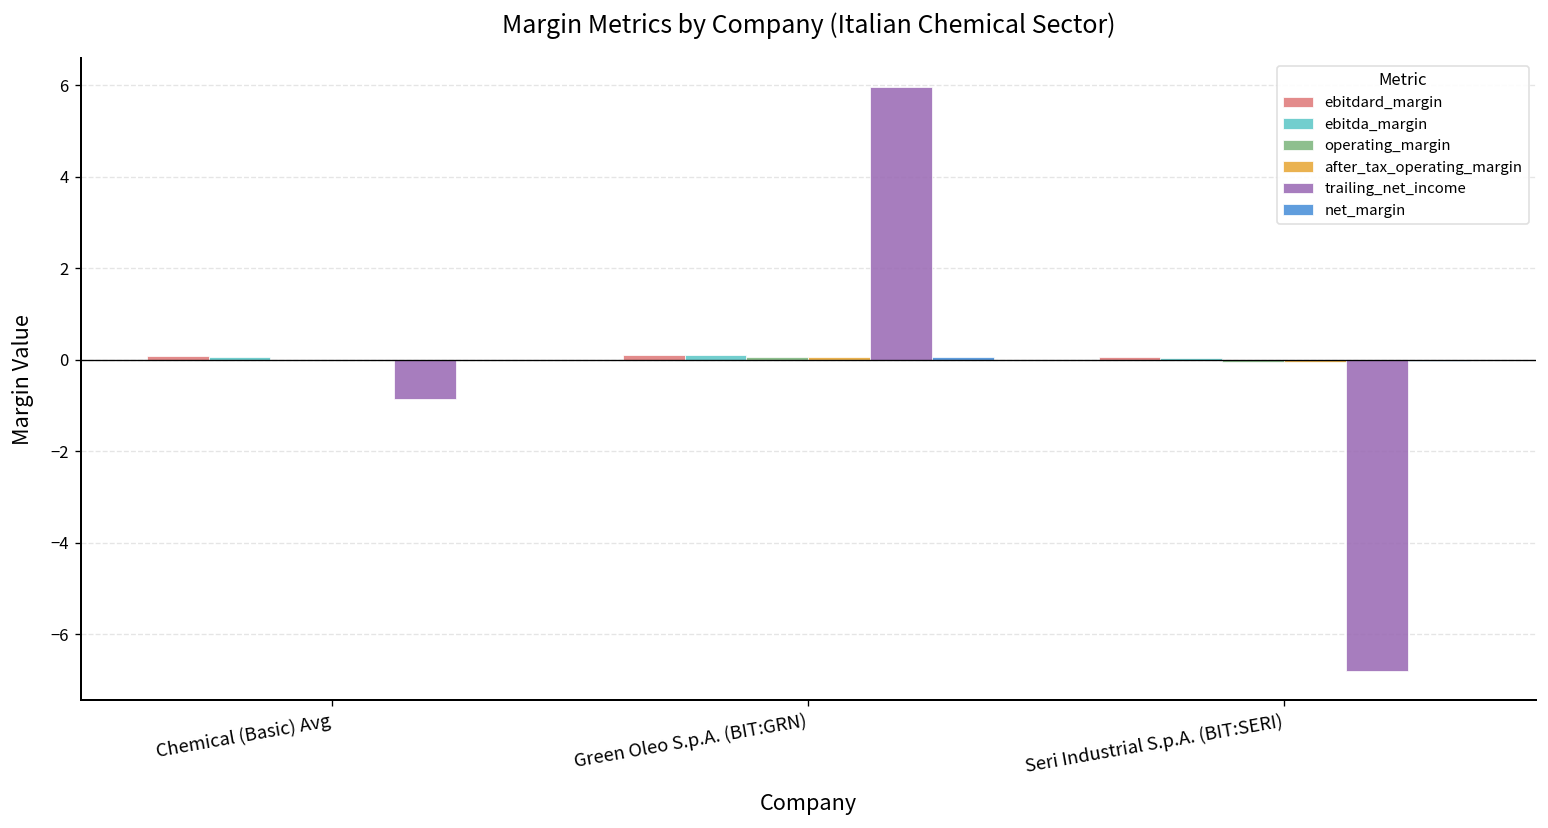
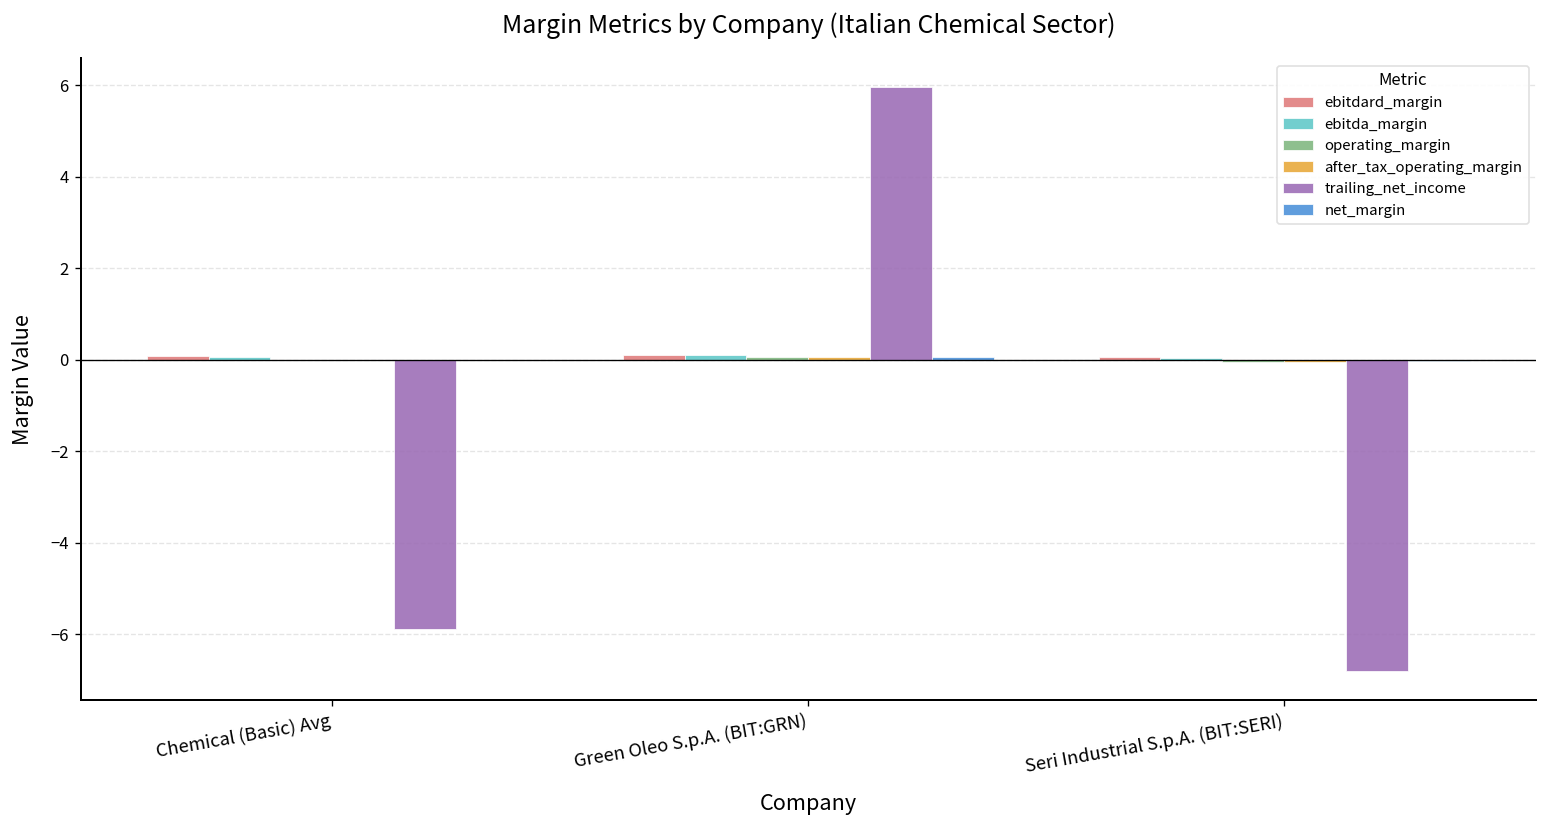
trailing_net_income, Chemical (Basic) Avg: -0.9 -> -5.9
